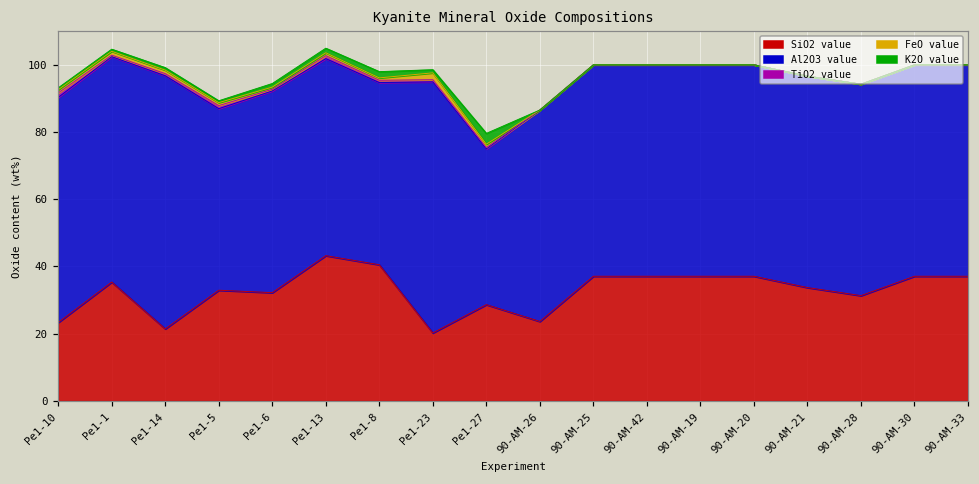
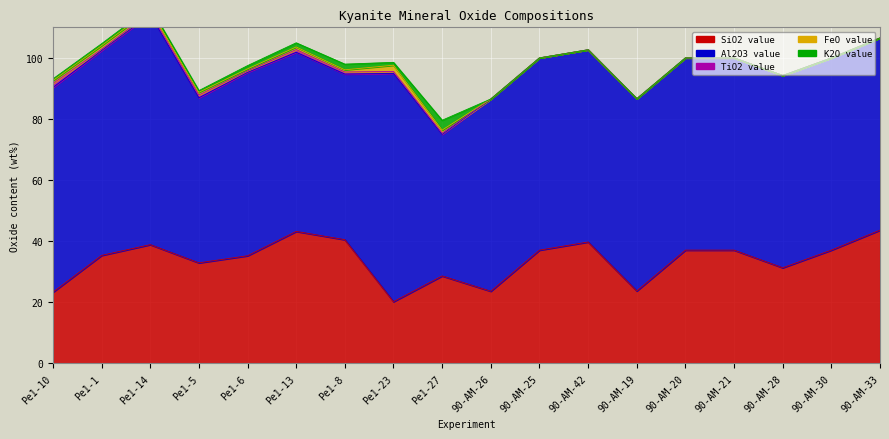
SiO2 value, Pe1-14: 21 -> 39
SiO2 value, Pe1-6: 32 -> 35
SiO2 value, 90-AM-42: 37 -> 40
SiO2 value, 90-AM-19: 37 -> 24
SiO2 value, 90-AM-21: 34 -> 37
SiO2 value, 90-AM-33: 37 -> 44
